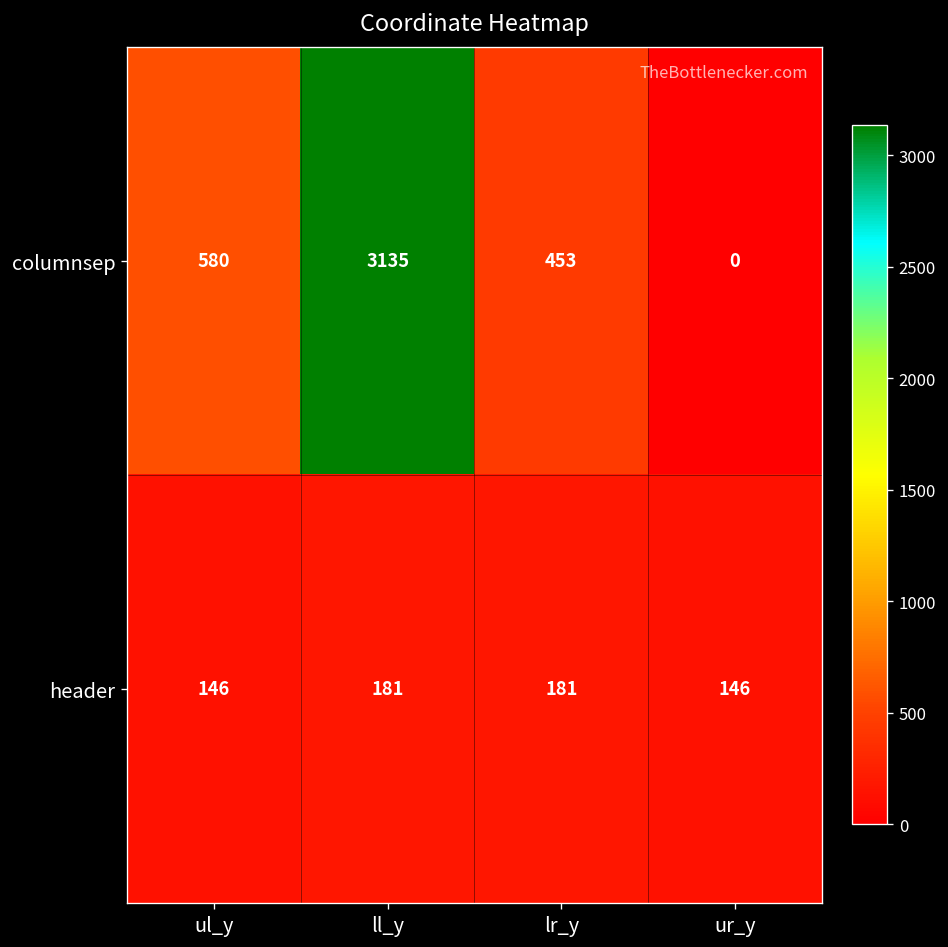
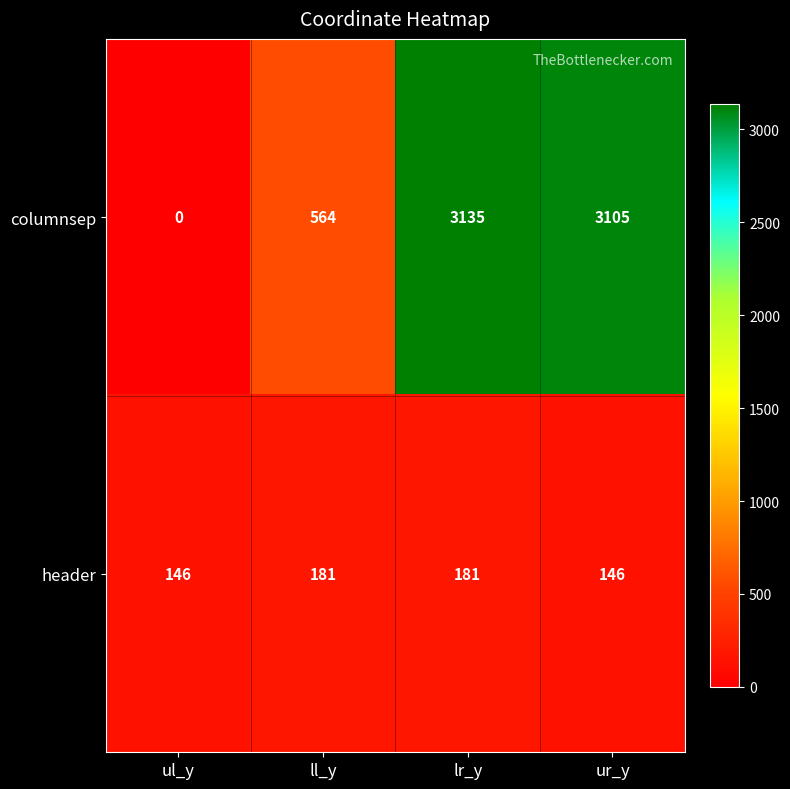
columnsep, ul_y: 580 -> 0
columnsep, ll_y: 3135 -> 564
columnsep, lr_y: 453 -> 3135
columnsep, ur_y: 0 -> 3105
